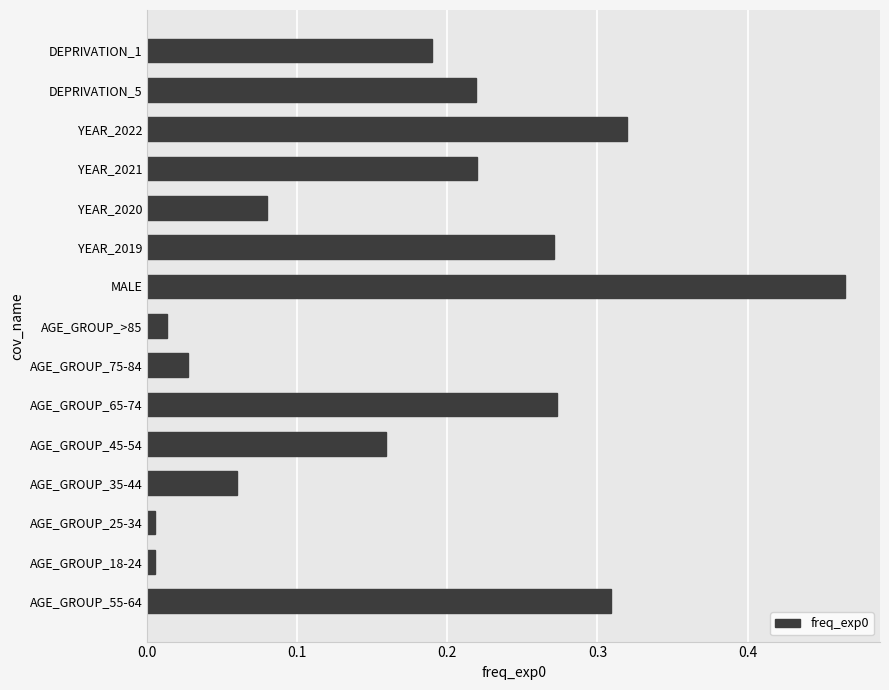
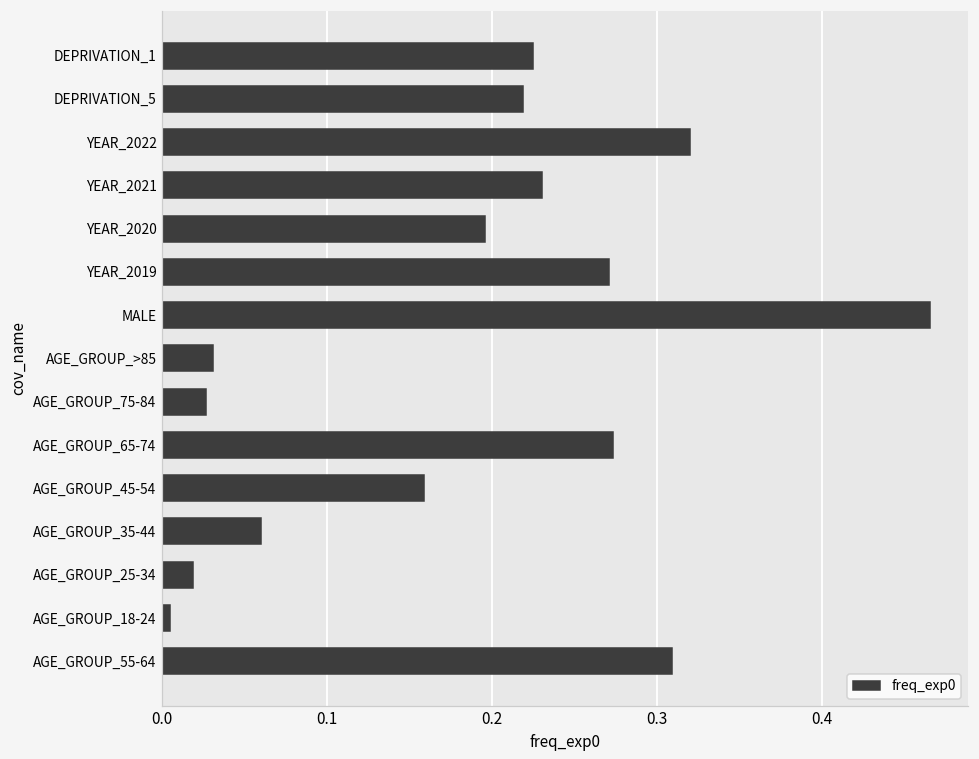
DEPRIVATION_1: 0.190 -> 0.225
YEAR_2021: 0.22 -> 0.23
YEAR_2020: 0.080 -> 0.196
AGE_GROUP_>85: 0.013 -> 0.031
AGE_GROUP_25-34: 0.005 -> 0.019
